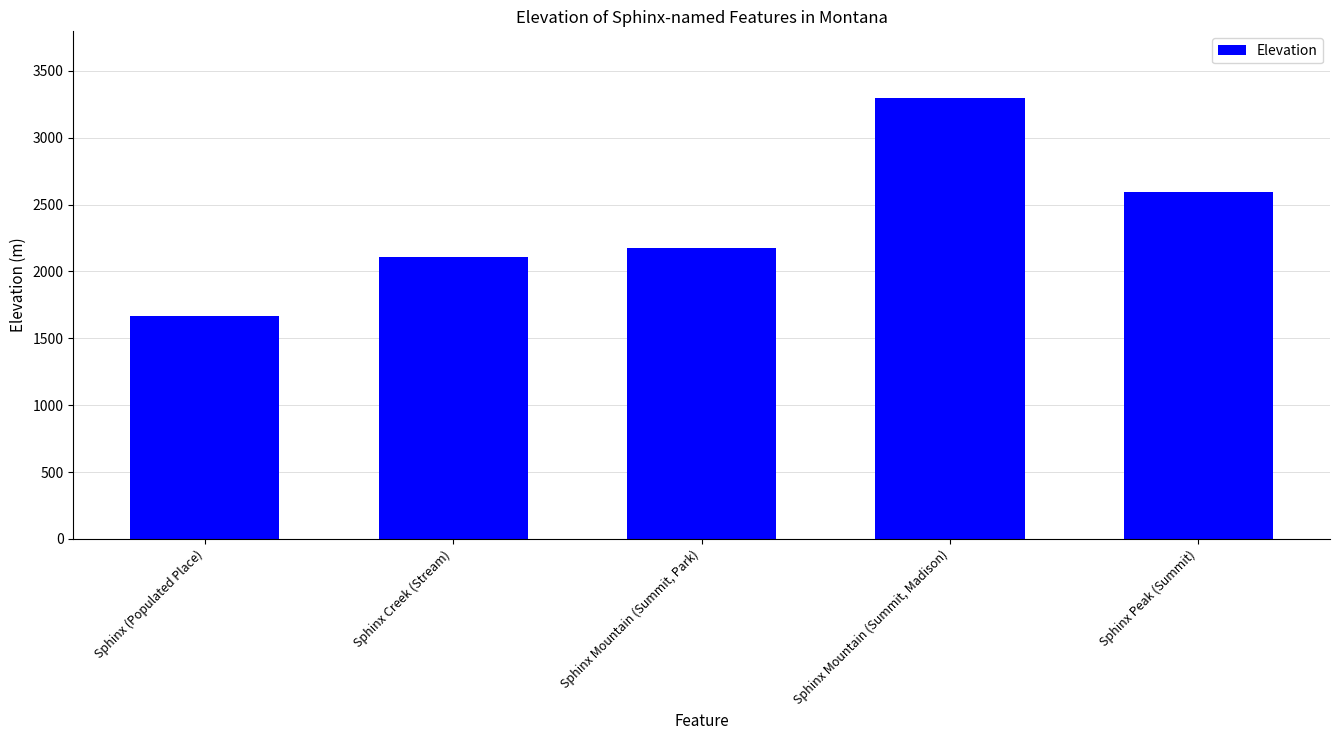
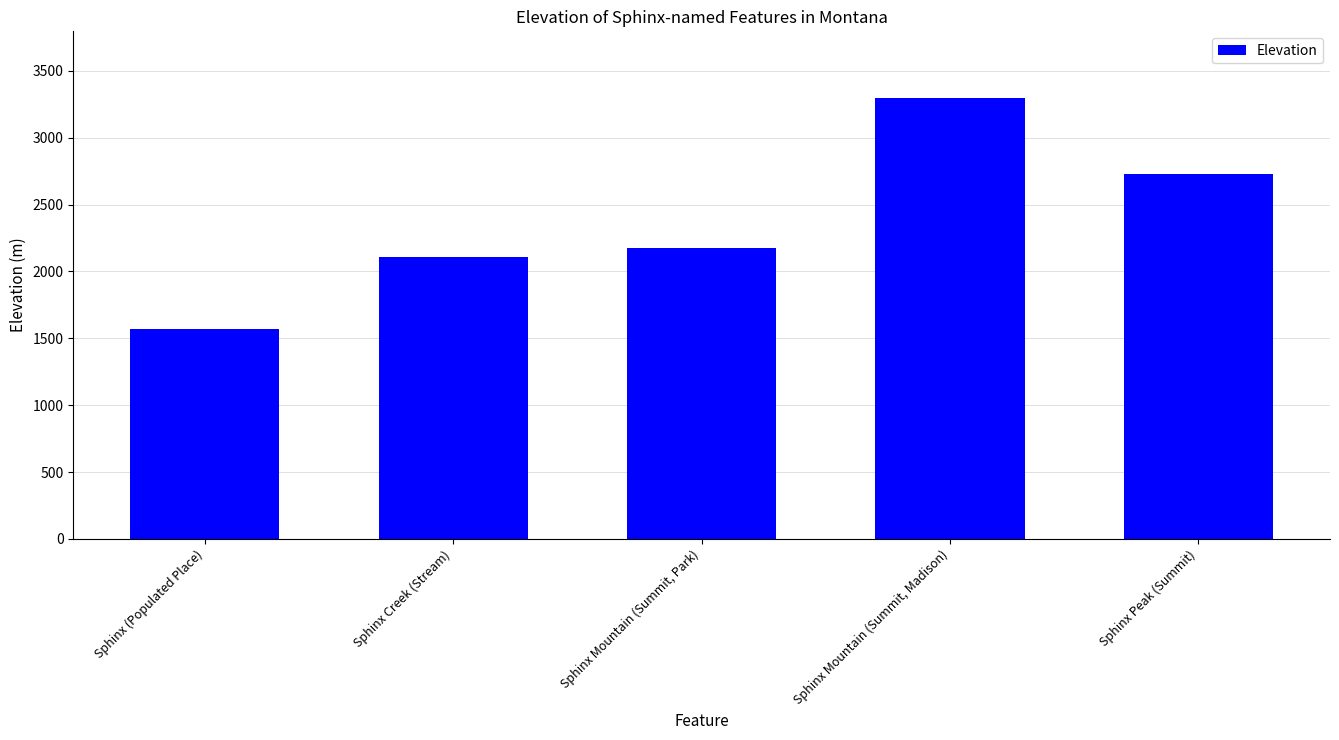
Sphinx (Populated Place): 1670 -> 1570
Sphinx Peak (Summit): 2600 -> 2730
